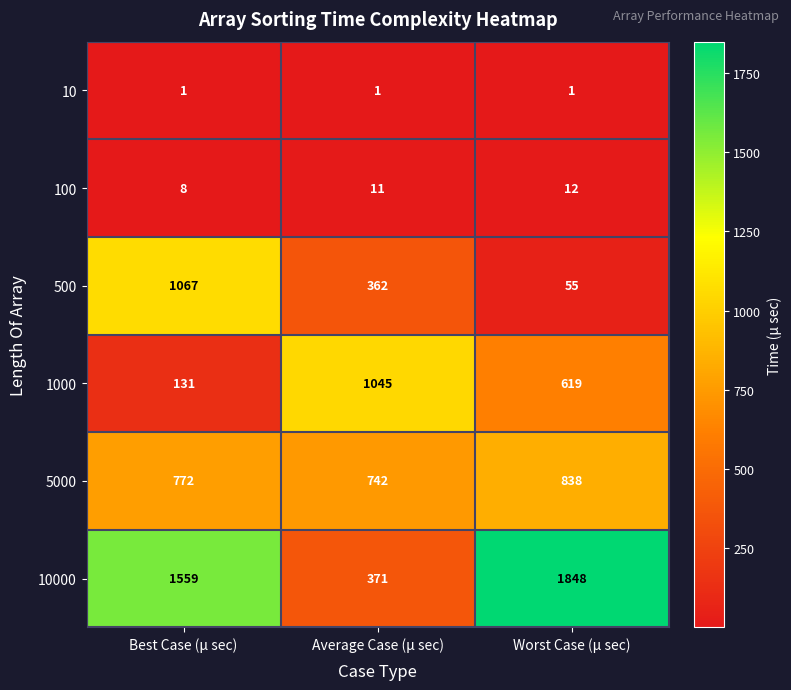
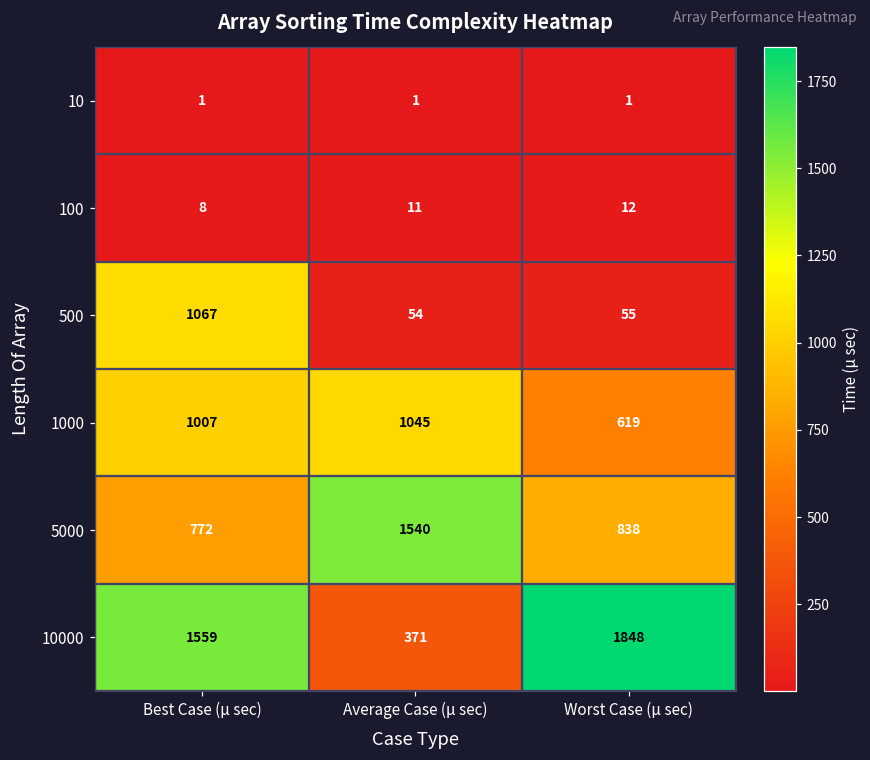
500, Average Case (μ sec): 362 -> 54
1000, Best Case (μ sec): 131 -> 1007
5000, Average Case (μ sec): 742 -> 1540
